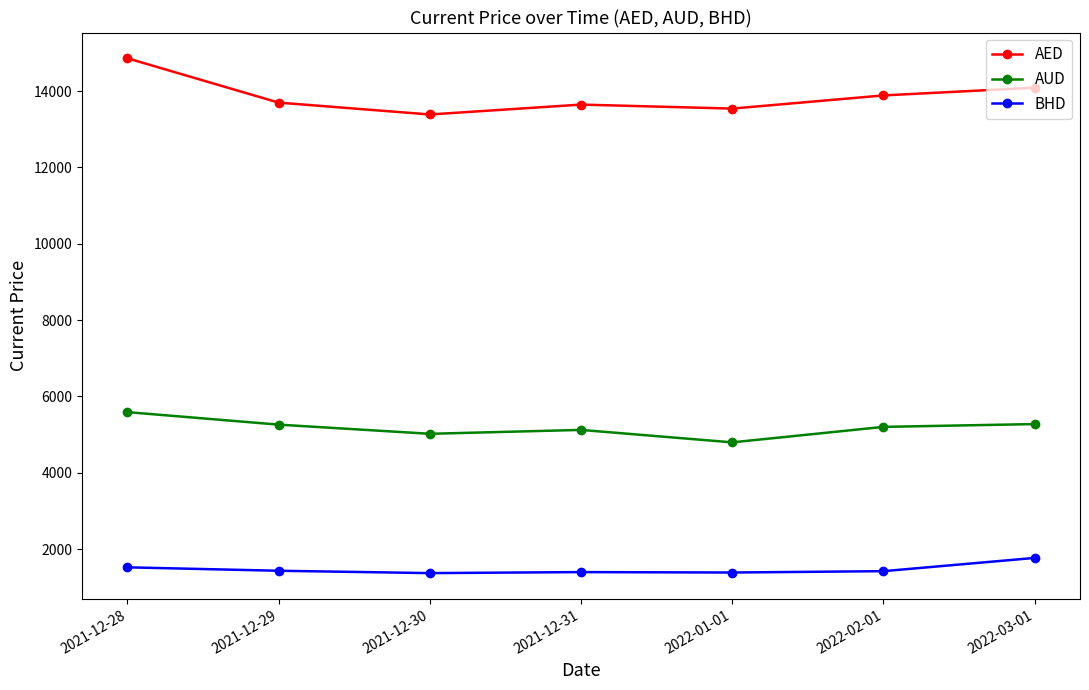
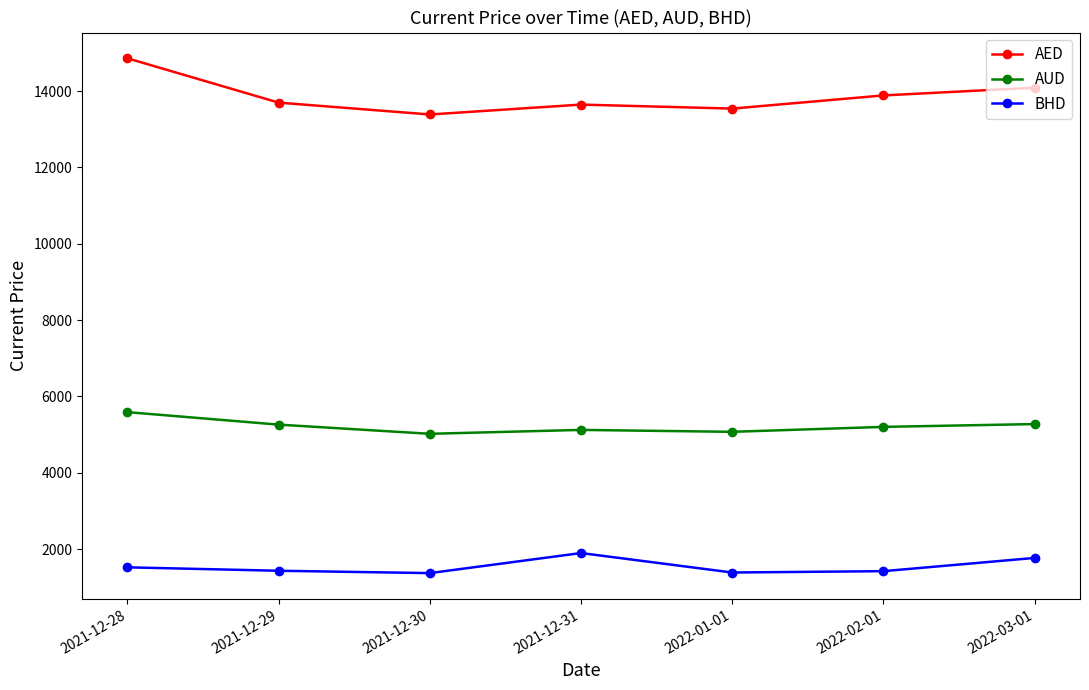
BHD, 2021-12-31: 1400 -> 1900
AUD, 2022-01-01: 4800 -> 5100
